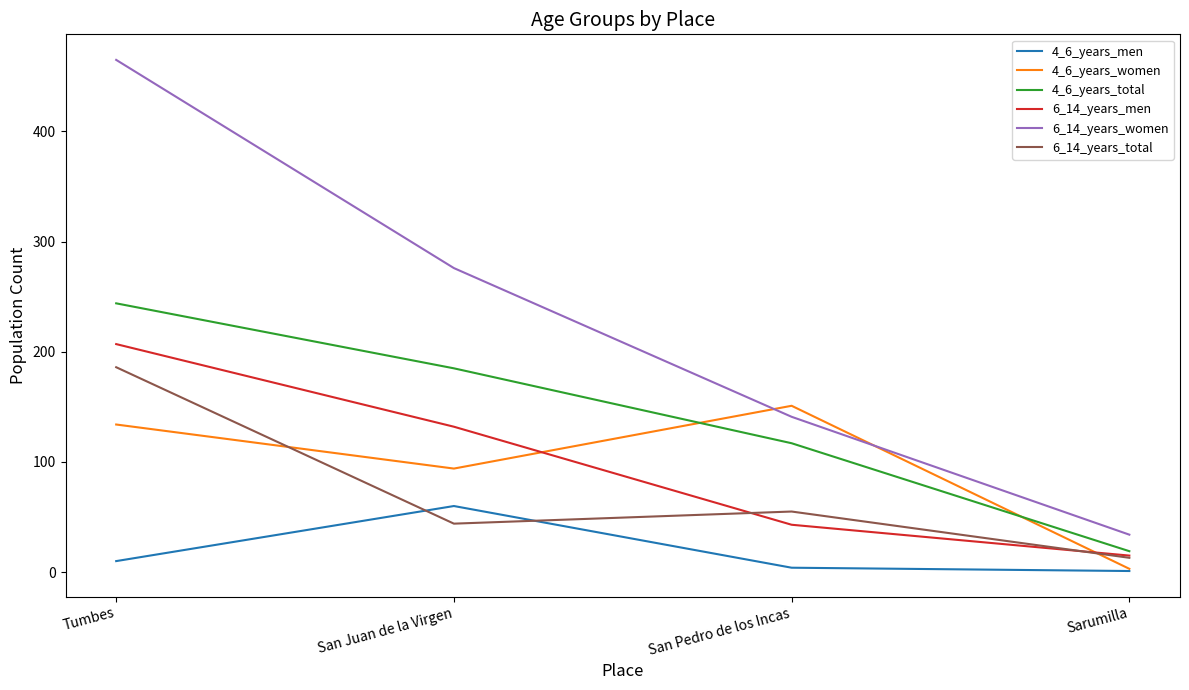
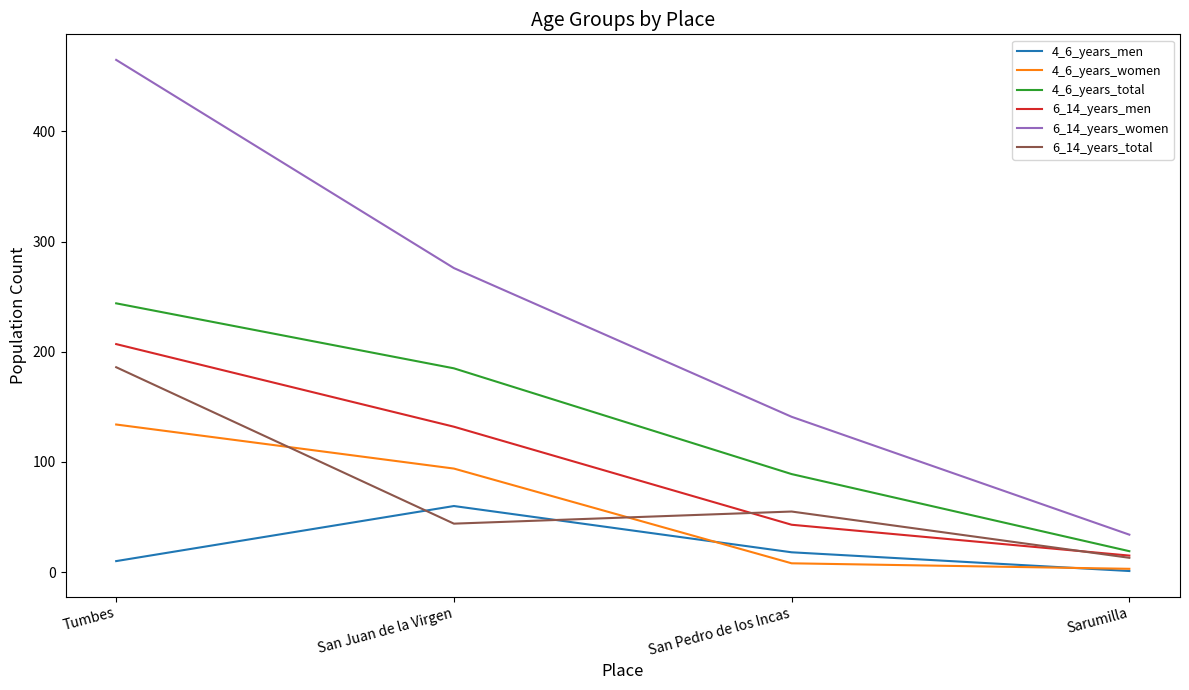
4_6_years_men, San Pedro de los Incas: 4 -> 18
4_6_years_women, San Pedro de los Incas: 151 -> 8
4_6_years_total, San Pedro de los Incas: 117 -> 89
